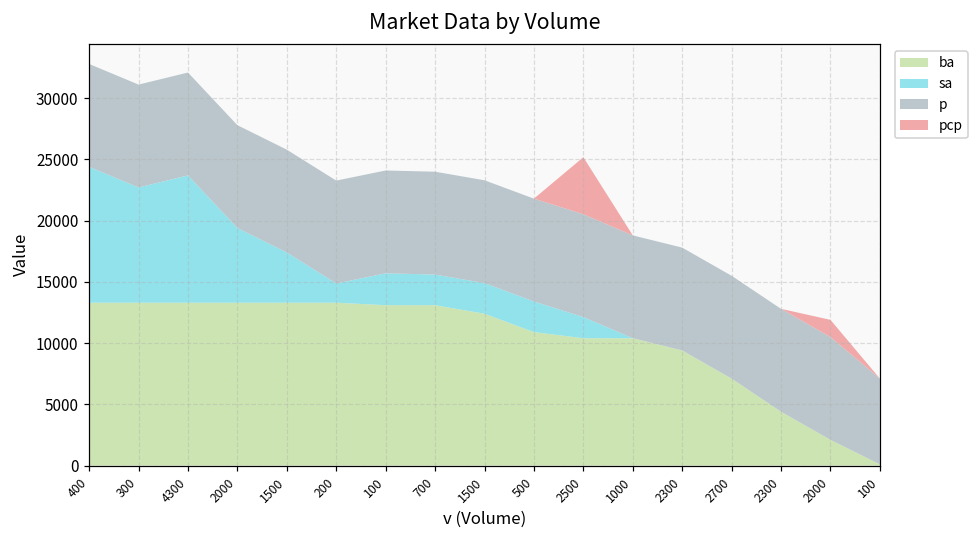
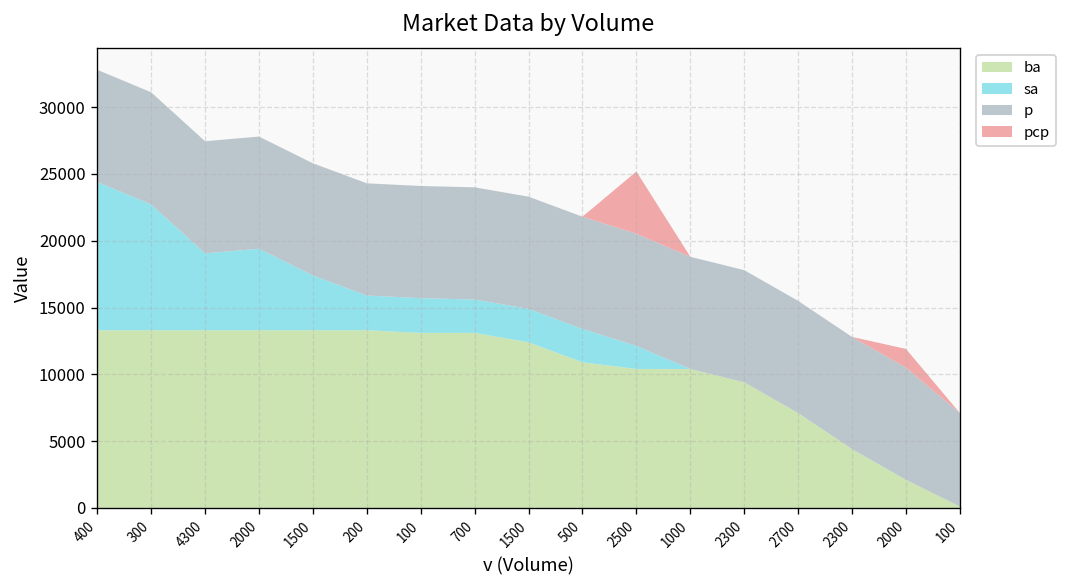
sa, 4300: 10400 -> 5800
sa, 200: 1600 -> 2600
